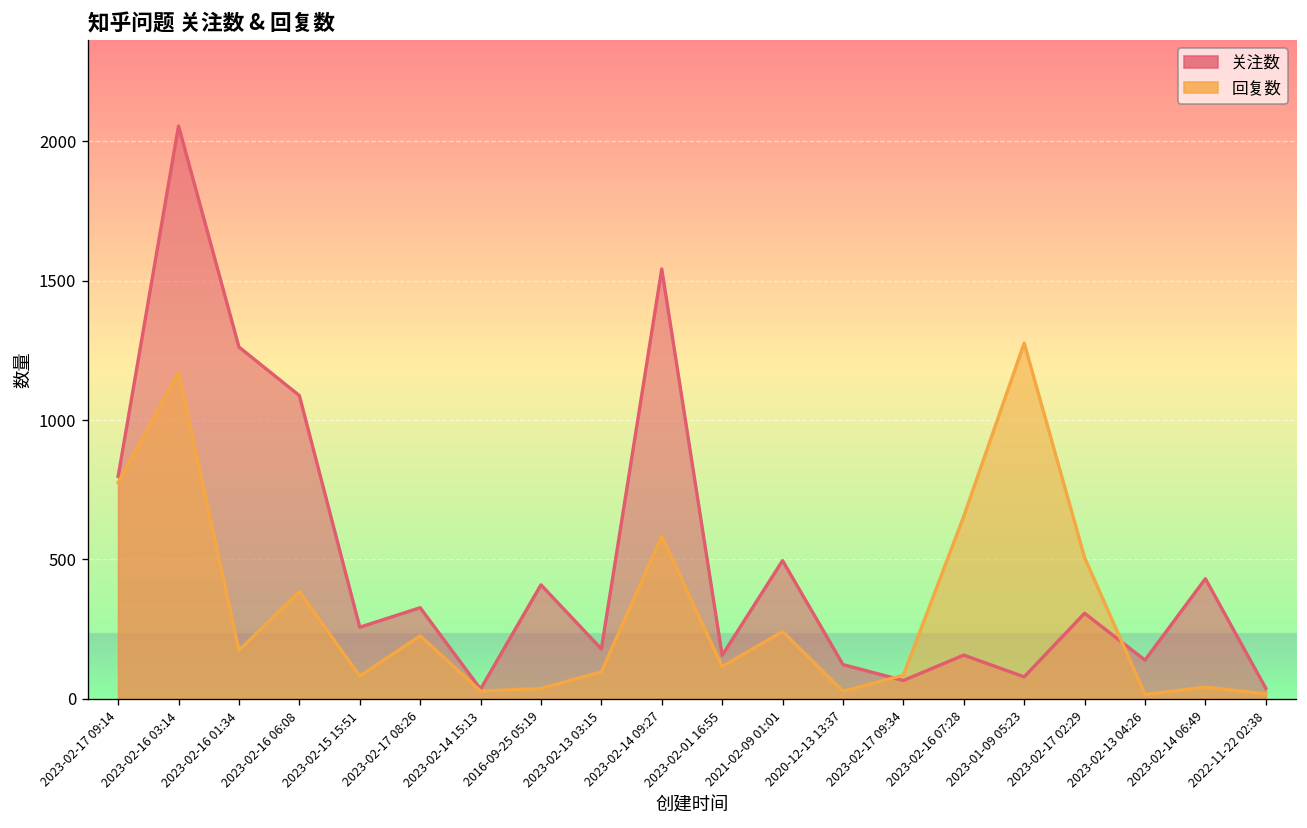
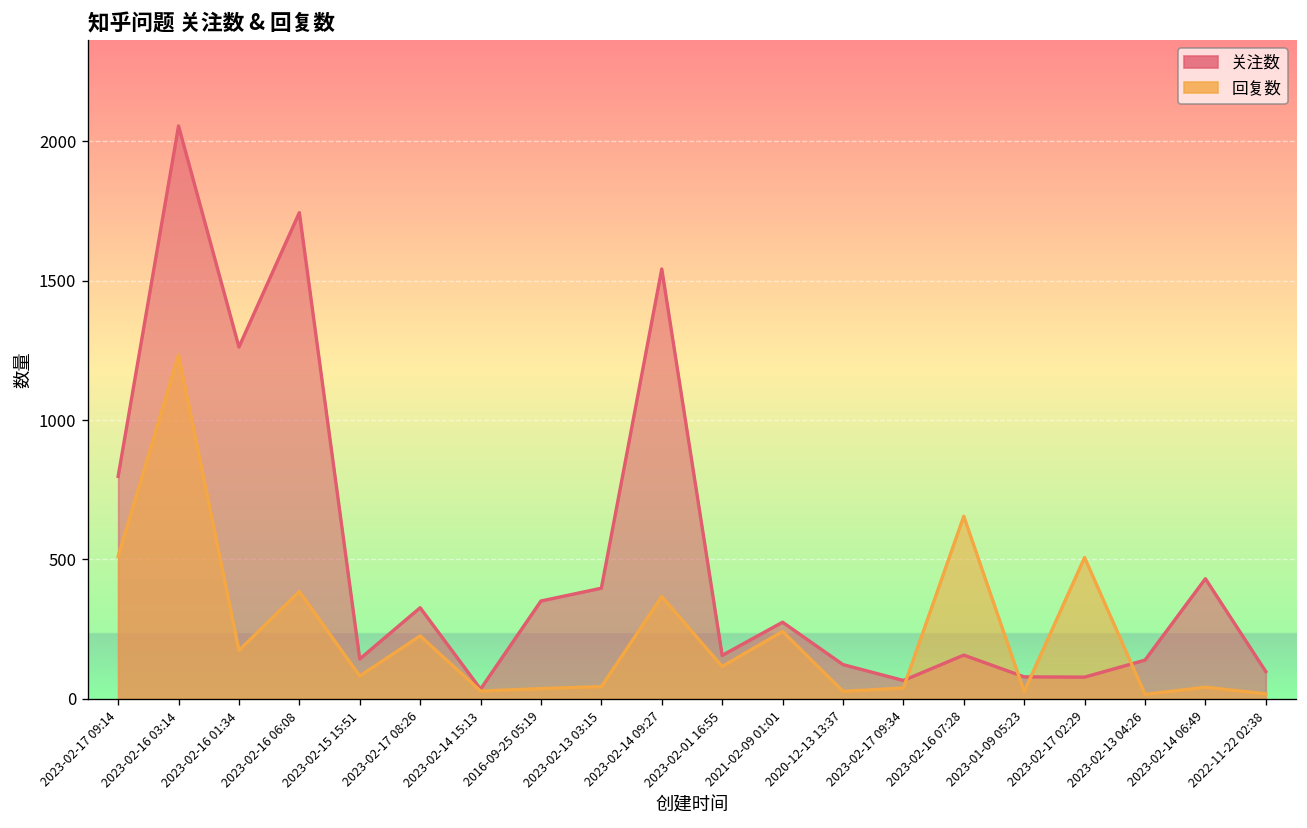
回复数, 2023-02-17 09:14: 780 -> 510
回复数, 2023-02-16 03:14: 1170 -> 1230
关注数, 2023-02-16 06:08: 1090 -> 1740
关注数, 2023-02-15 15:51: 260 -> 140
关注数, 2016-09-25 05:19: 410 -> 350
关注数, 2023-02-13 03:15: 180 -> 400
回复数, 2023-02-13 03:15: 100 -> 40
回复数, 2023-02-14 09:27: 580 -> 370
关注数, 2021-02-09 01:01: 500 -> 280
回复数, 2023-02-17 09:34: 90 -> 40
回复数, 2023-01-09 05:23: 1280 -> 30
关注数, 2023-02-17 02:29: 310 -> 80
关注数, 2022-11-22 02:38: 40 -> 100
